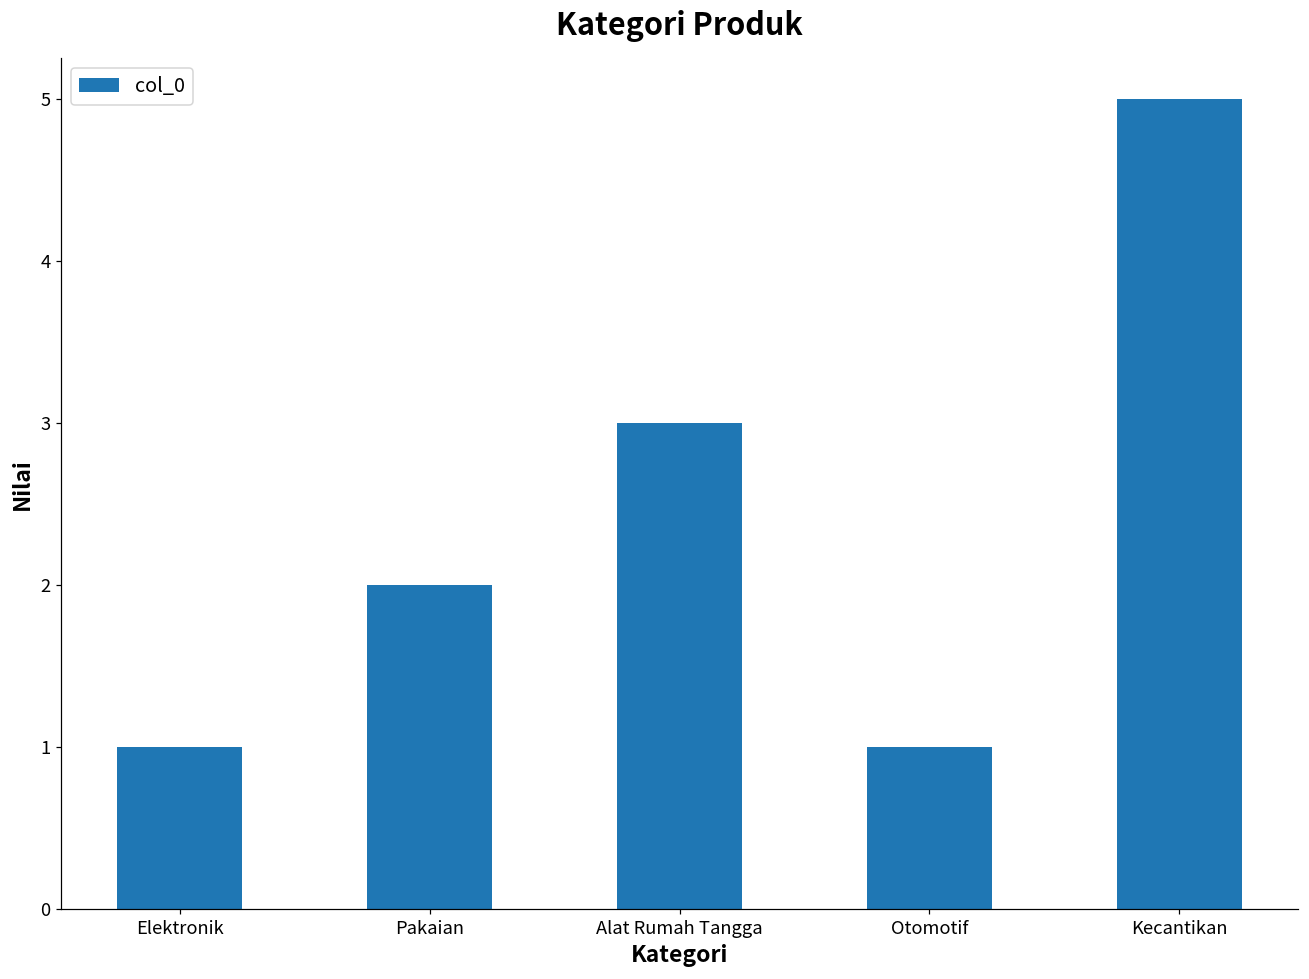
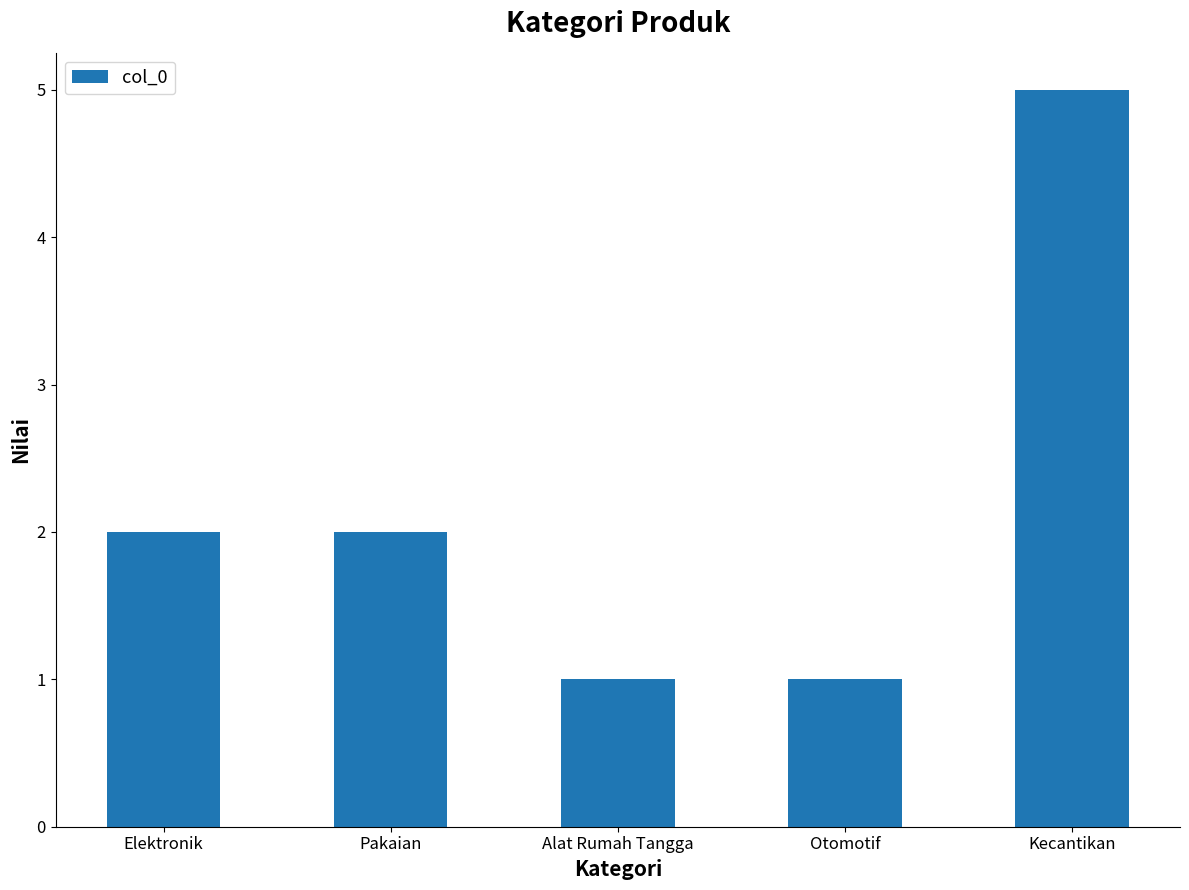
Elektronik: 1 -> 2
Alat Rumah Tangga: 3 -> 1
